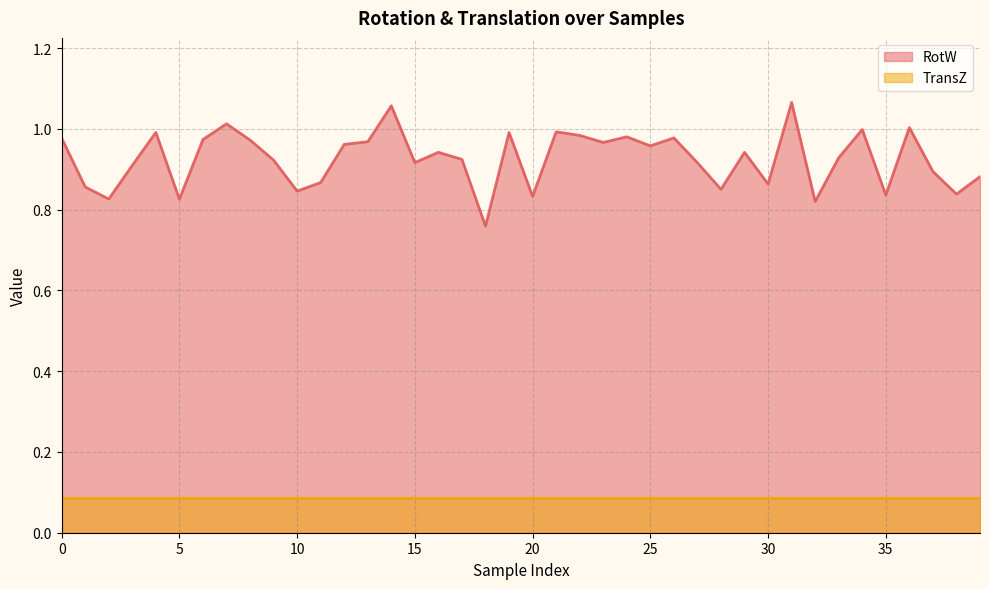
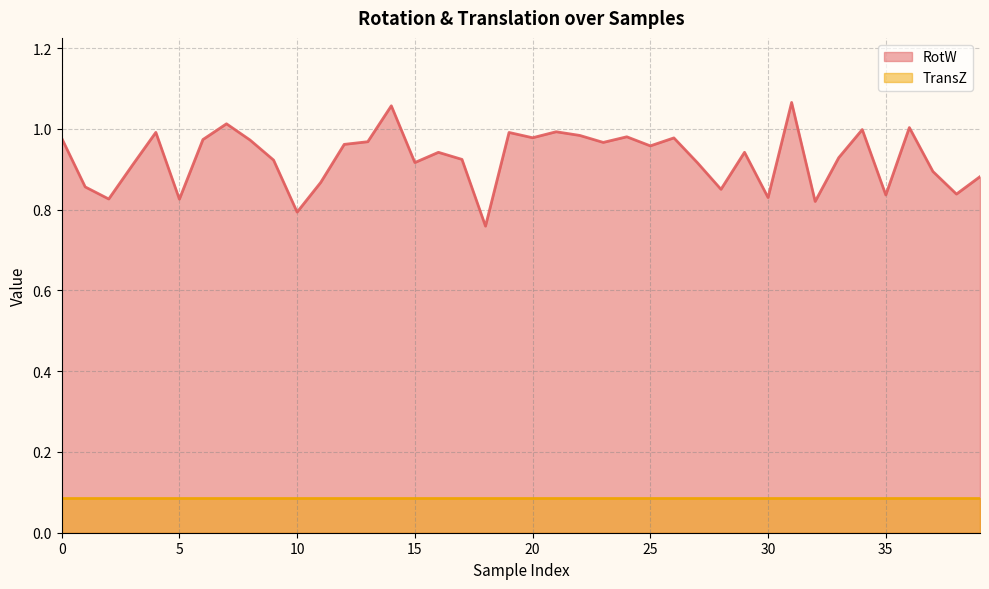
RotW, 10: 0.85 -> 0.79
RotW, 20: 0.83 -> 0.98
RotW, 30: 0.86 -> 0.83
